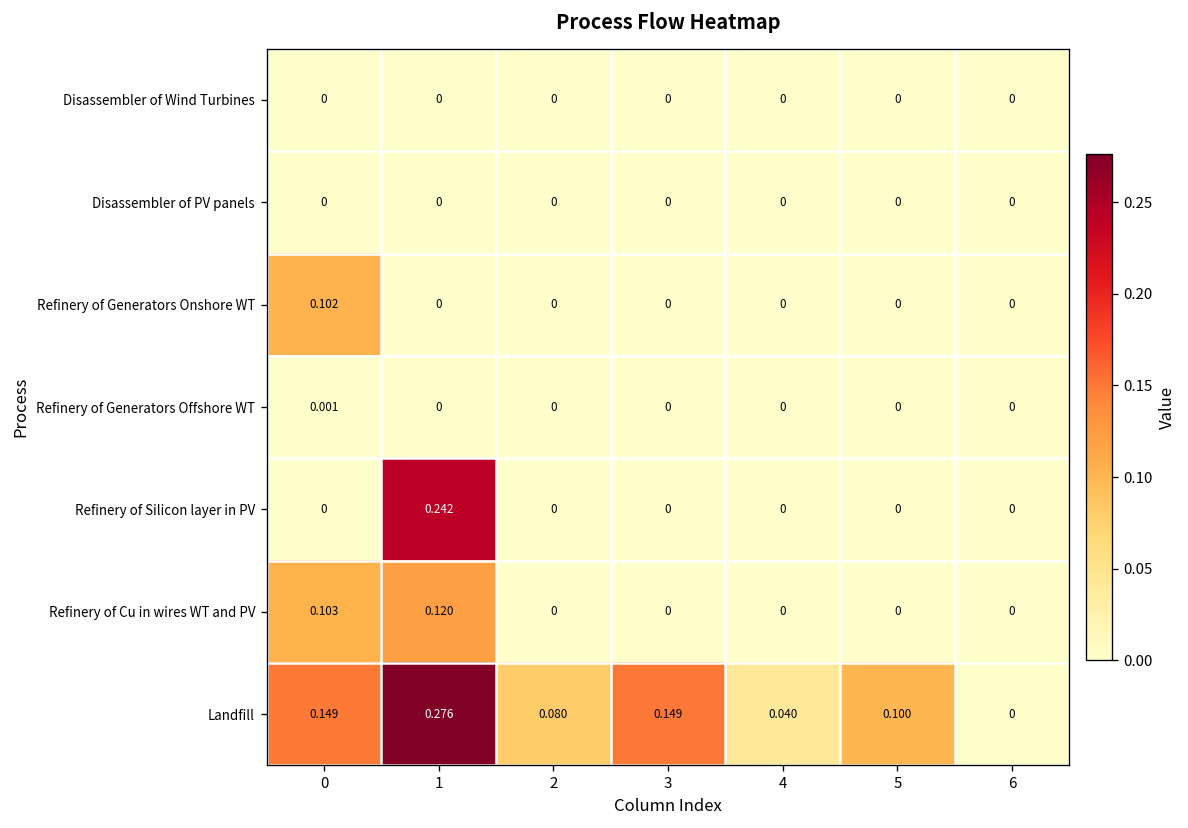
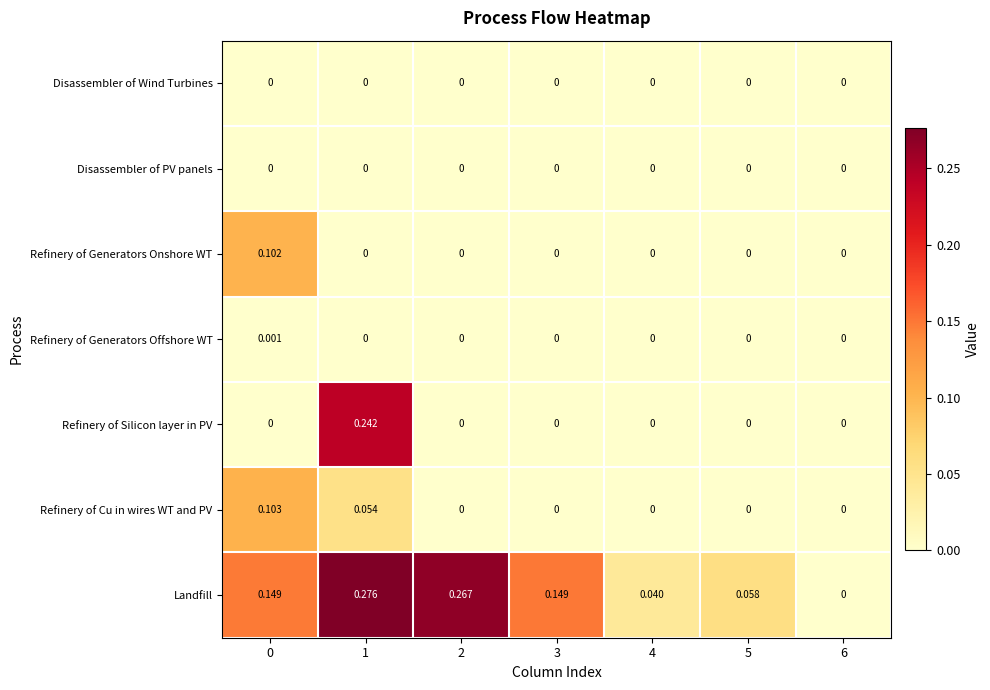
Refinery of Cu in wires WT and PV, 1: 0.120 -> 0.054
Landfill, 2: 0.080 -> 0.267
Landfill, 5: 0.100 -> 0.058
